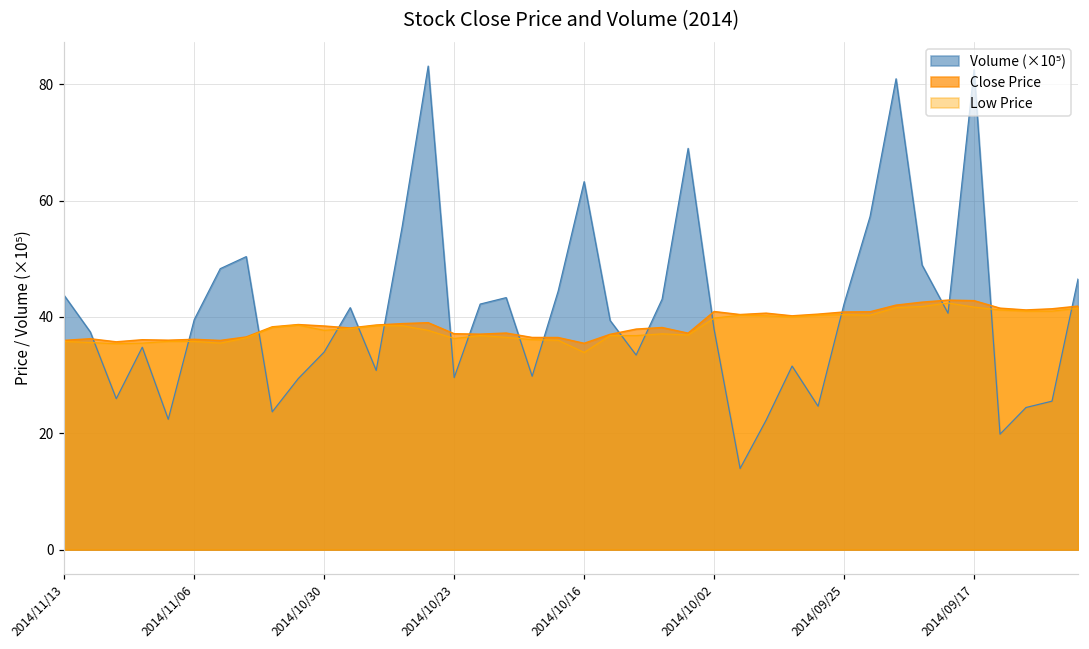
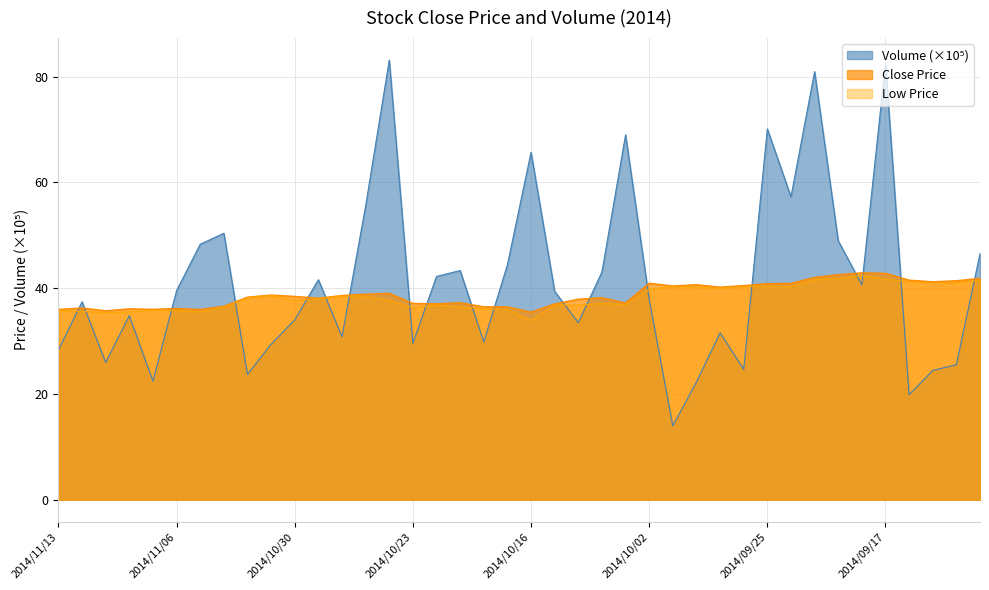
Volume (×10⁵), 2014/11/13: 44 -> 28
Volume (×10⁵), 2014/10/16: 63 -> 66
Volume (×10⁵), 2014/09/25: 42 -> 70
